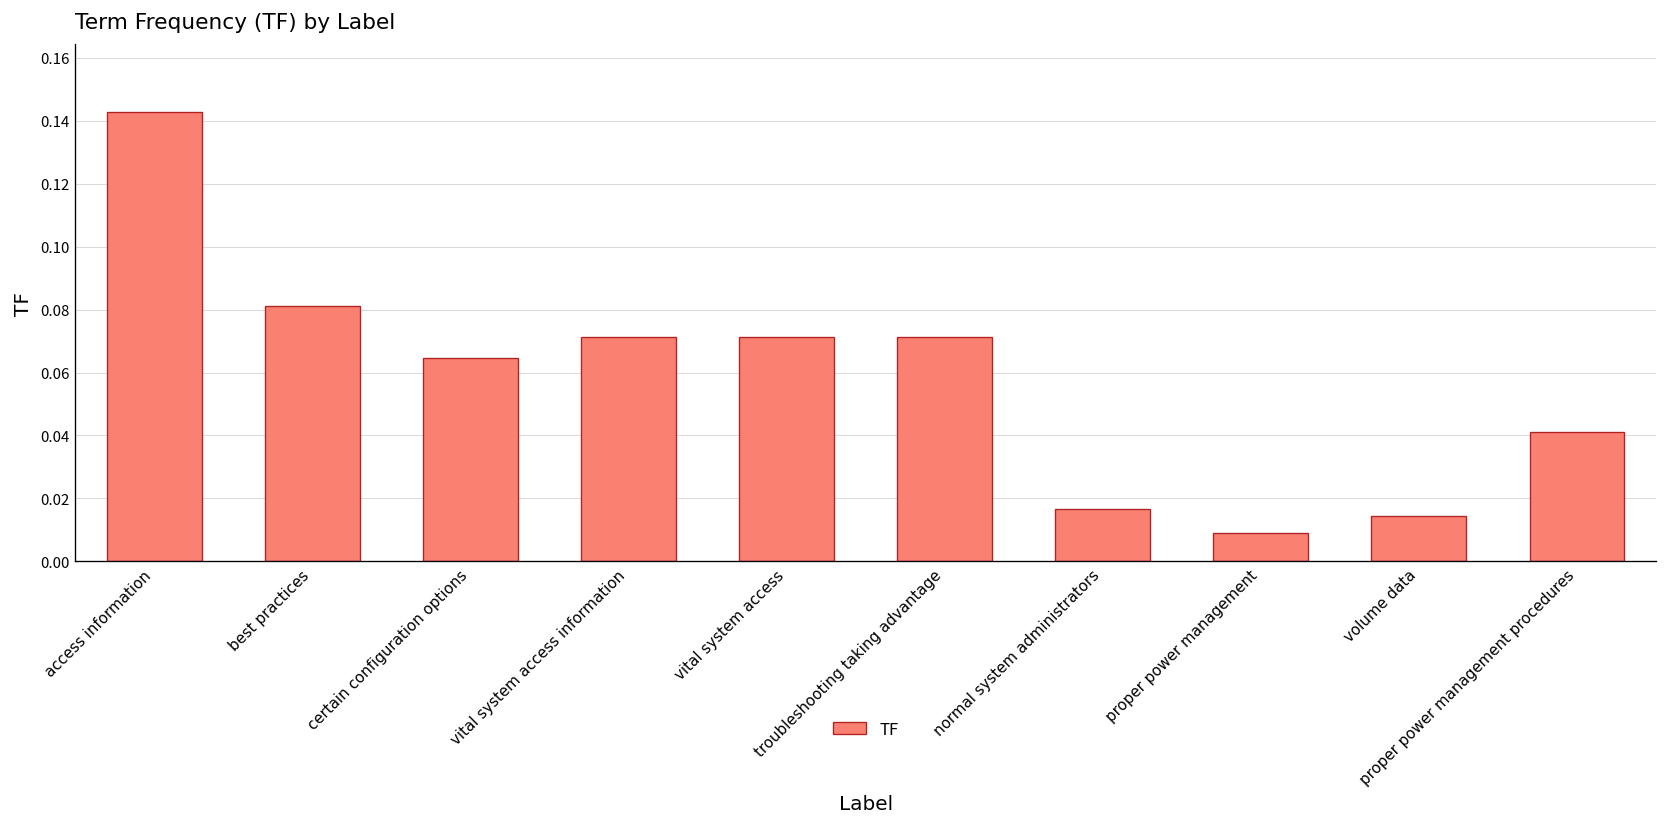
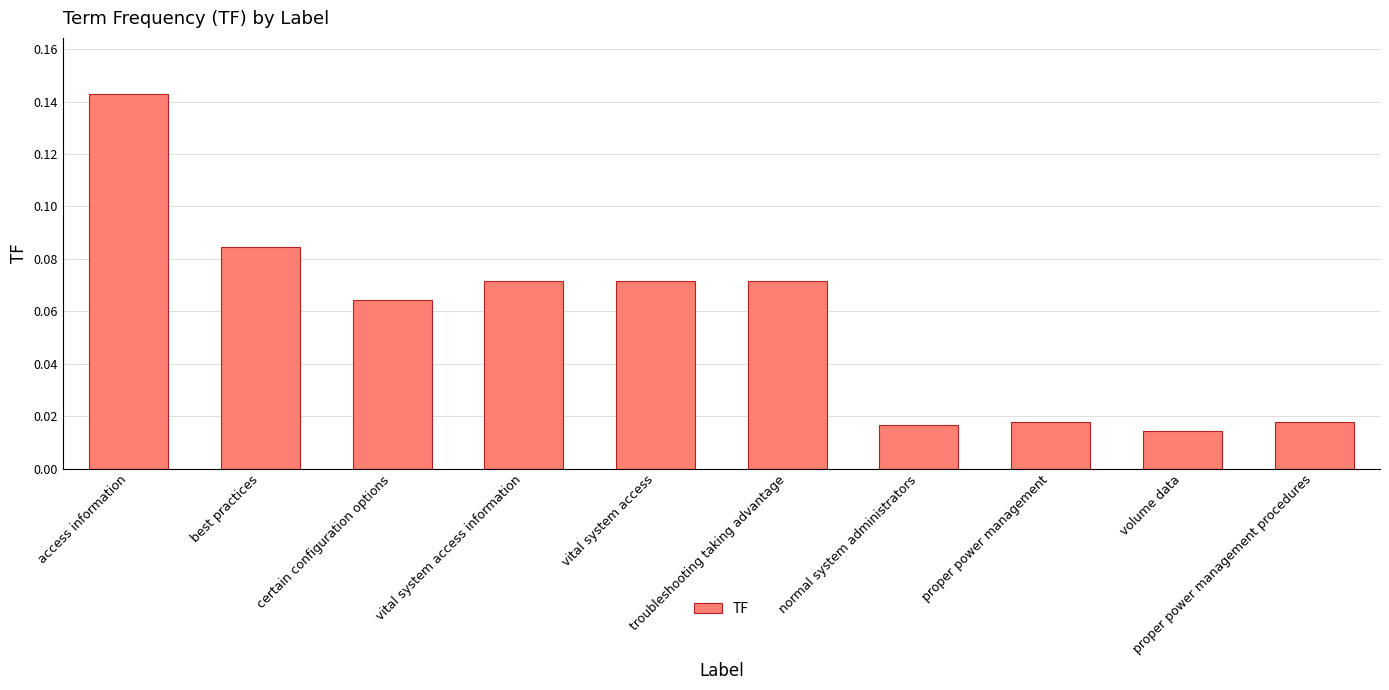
best practices: 0.081 -> 0.084
proper power management: 0.009 -> 0.018
proper power management procedures: 0.041 -> 0.018
